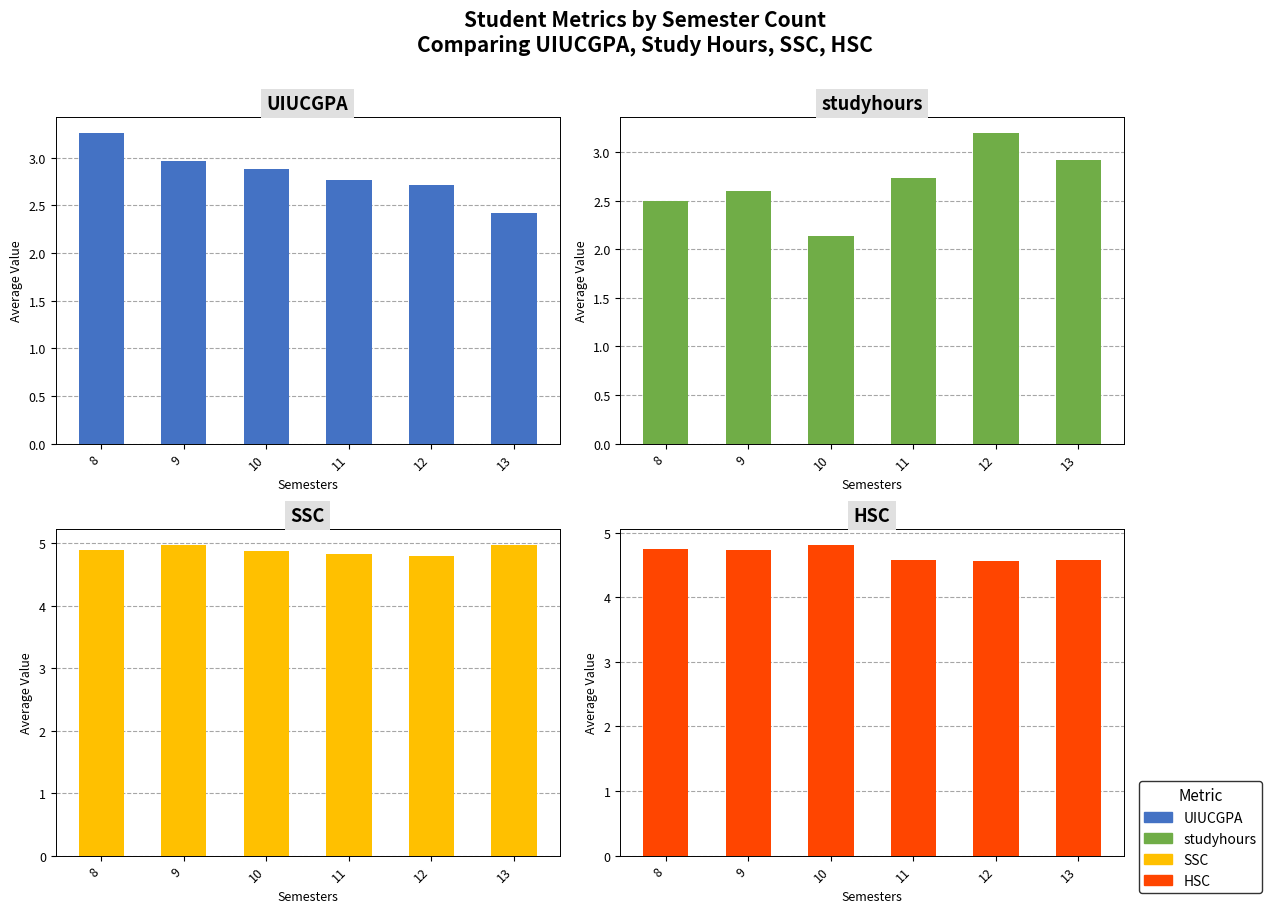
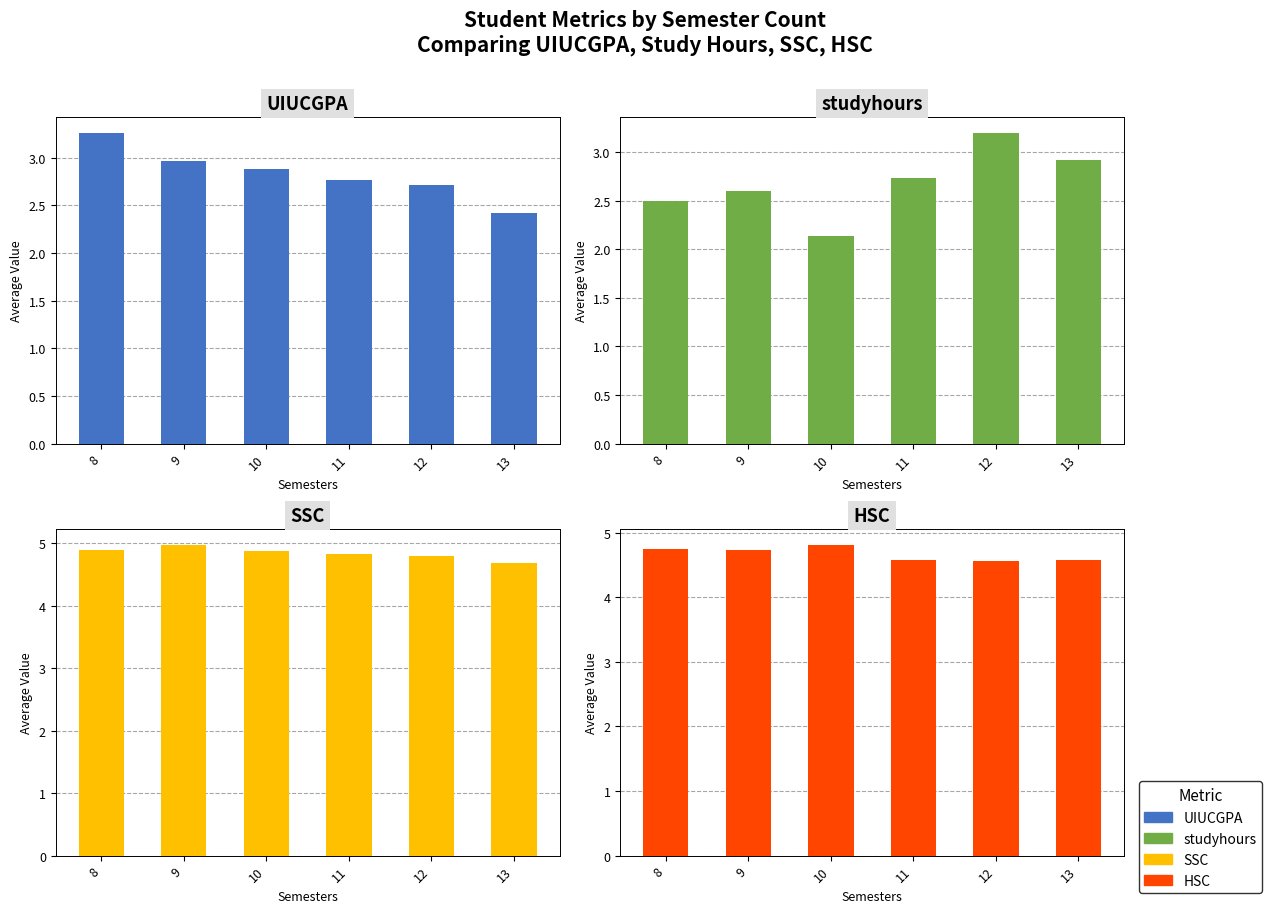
SSC, 13: 5.0 -> 4.7
